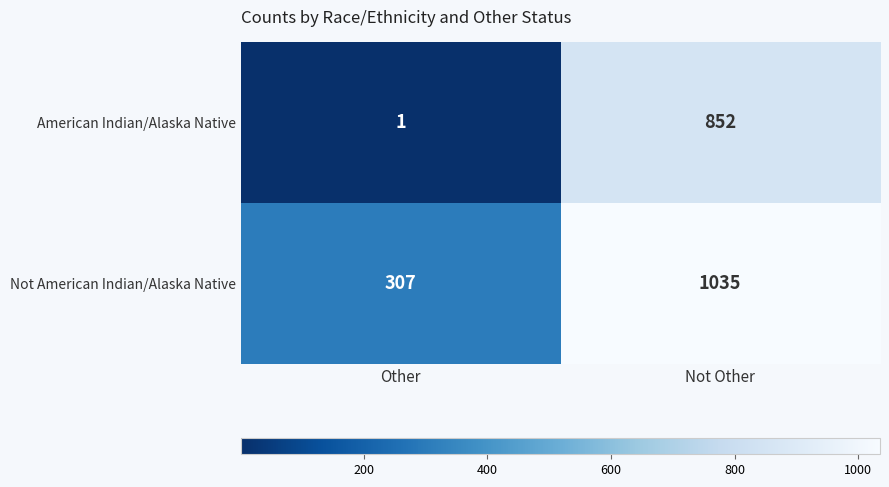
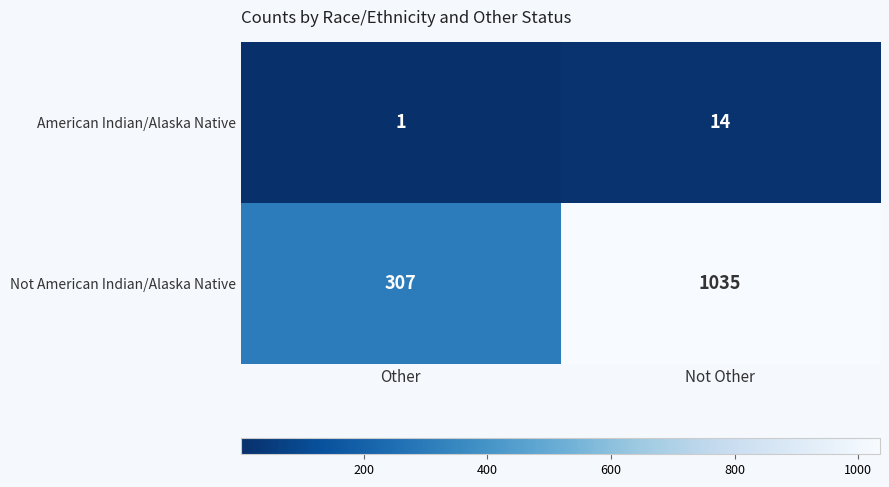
American Indian/Alaska Native, Not Other: 852 -> 14
